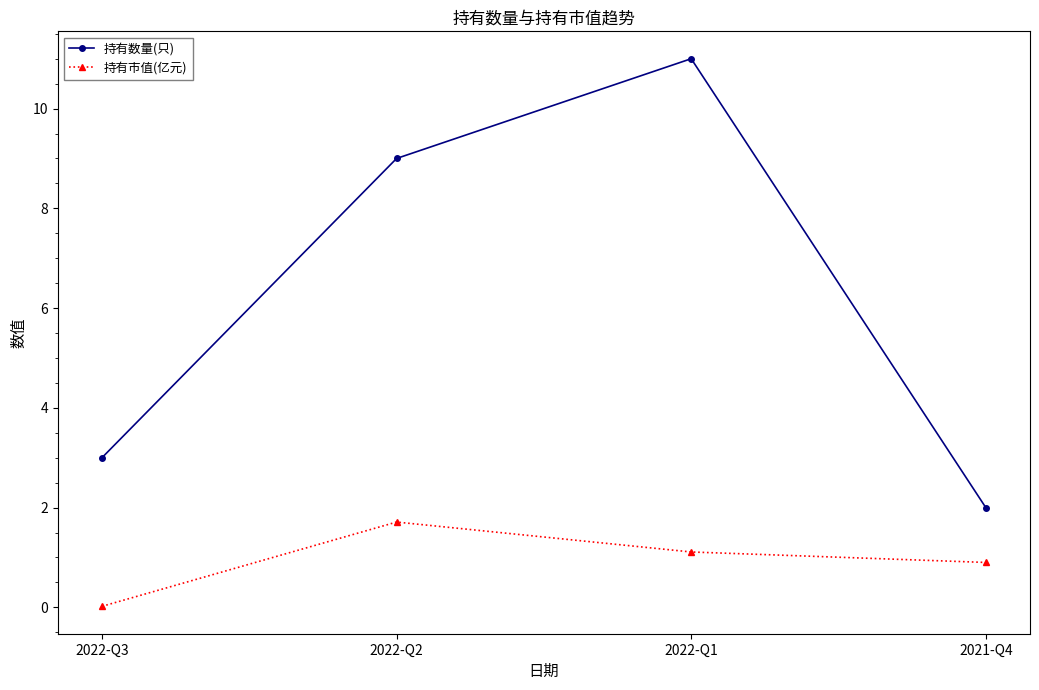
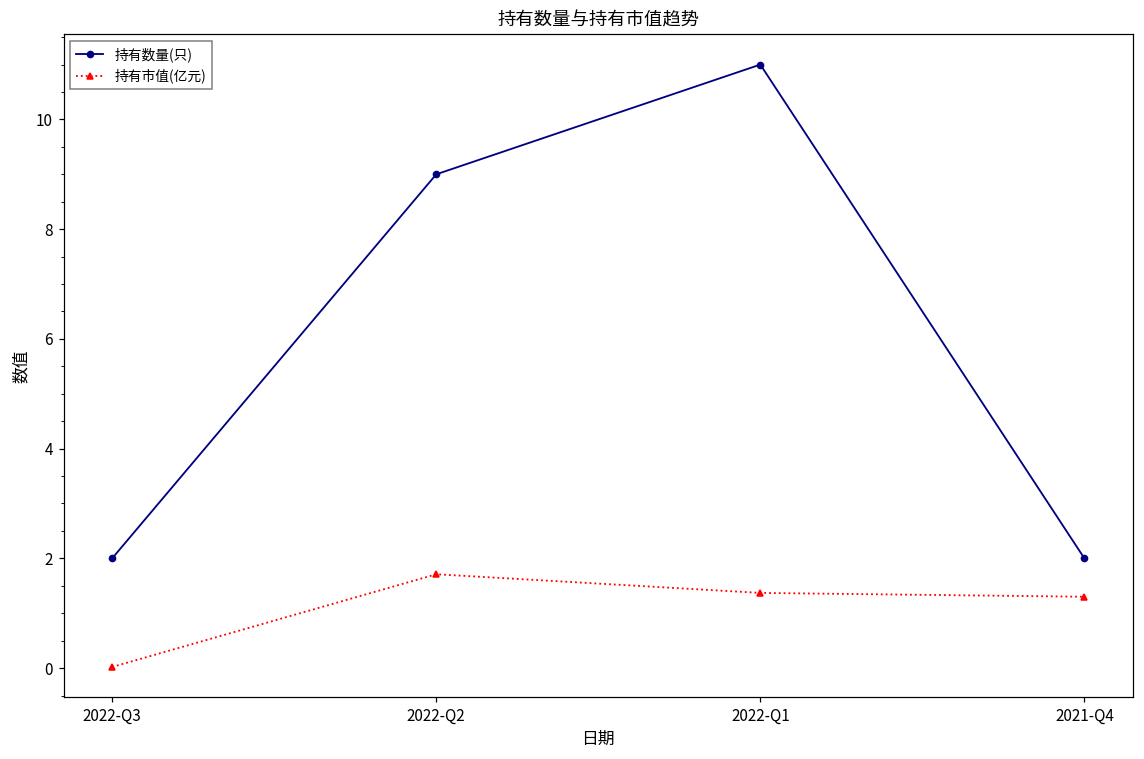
持有数量(只), 2022-Q3: 3 -> 2
持有市值(亿元), 2022-Q1: 1.1 -> 1.4
持有市值(亿元), 2021-Q4: 0.9 -> 1.3
